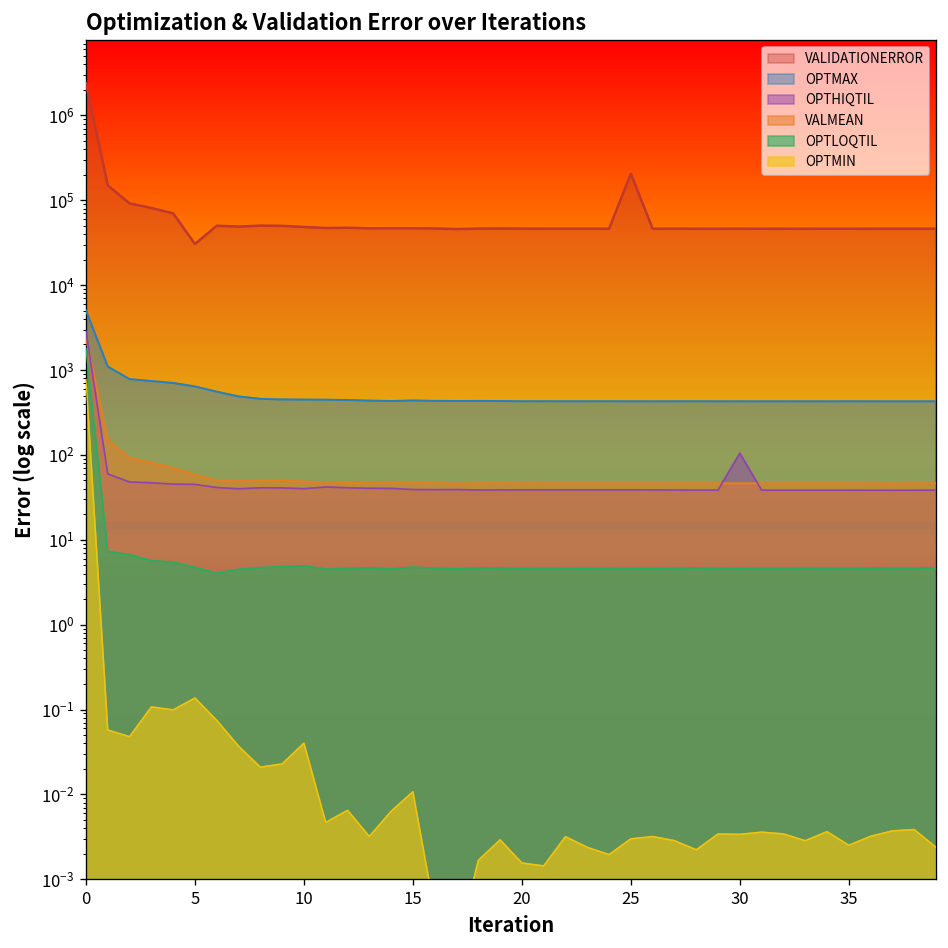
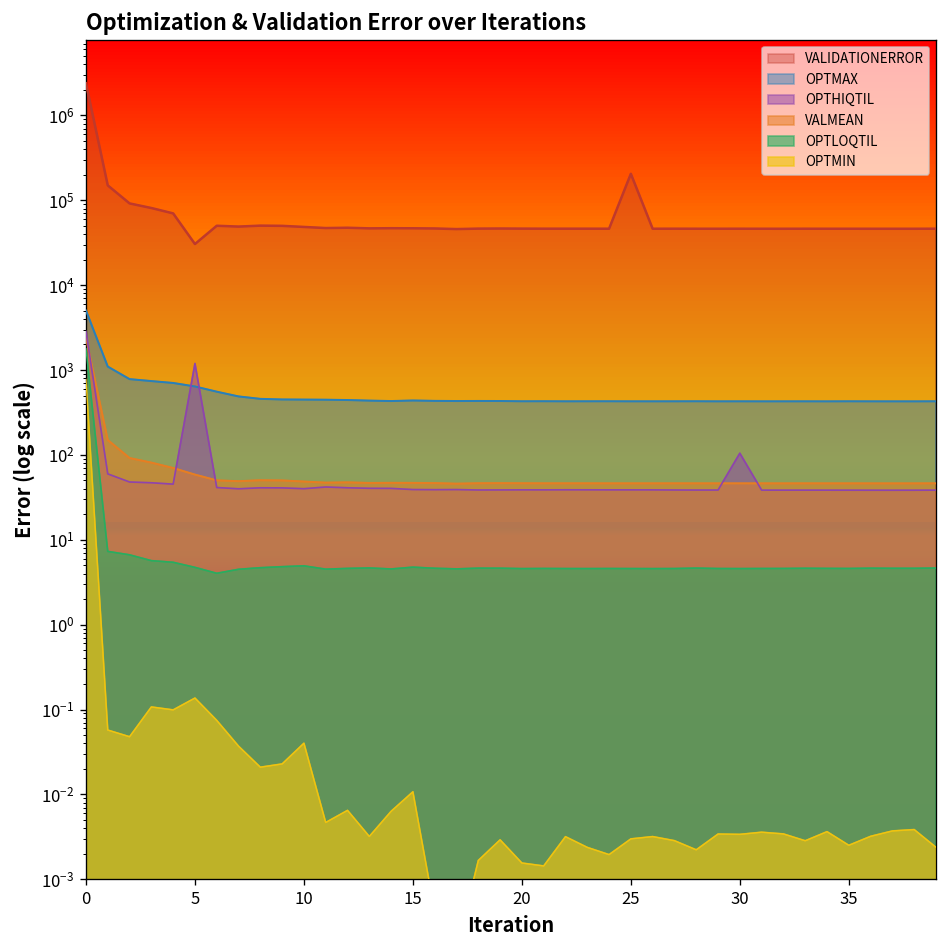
OPTHIQTIL, 5: 40 -> 1200
